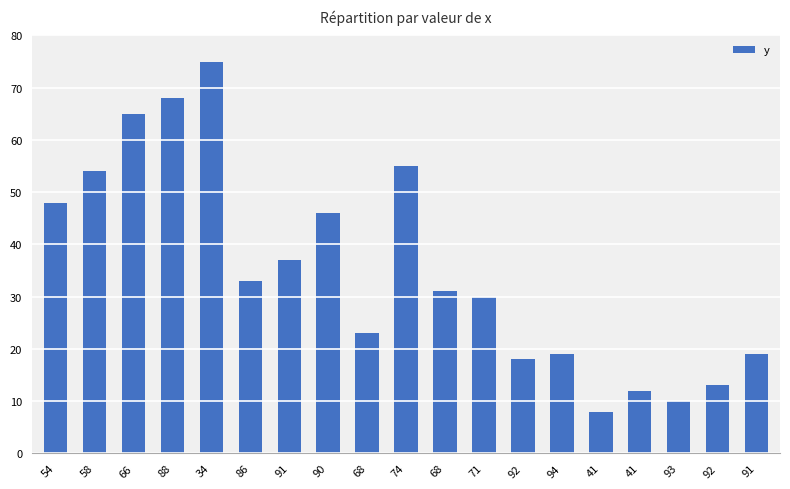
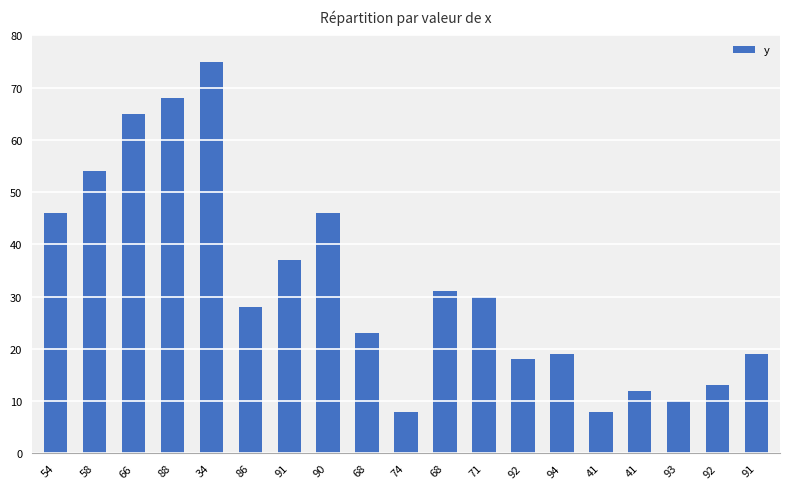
54: 48 -> 46
86: 33 -> 28
74: 55 -> 8
